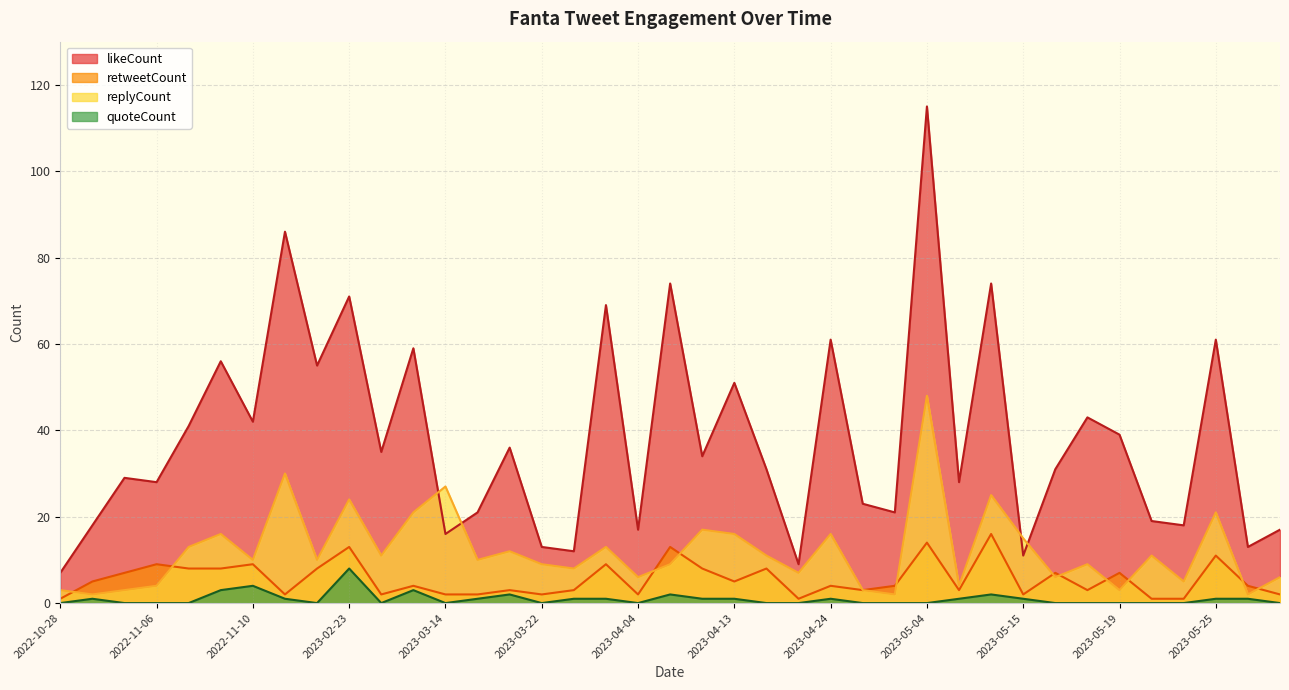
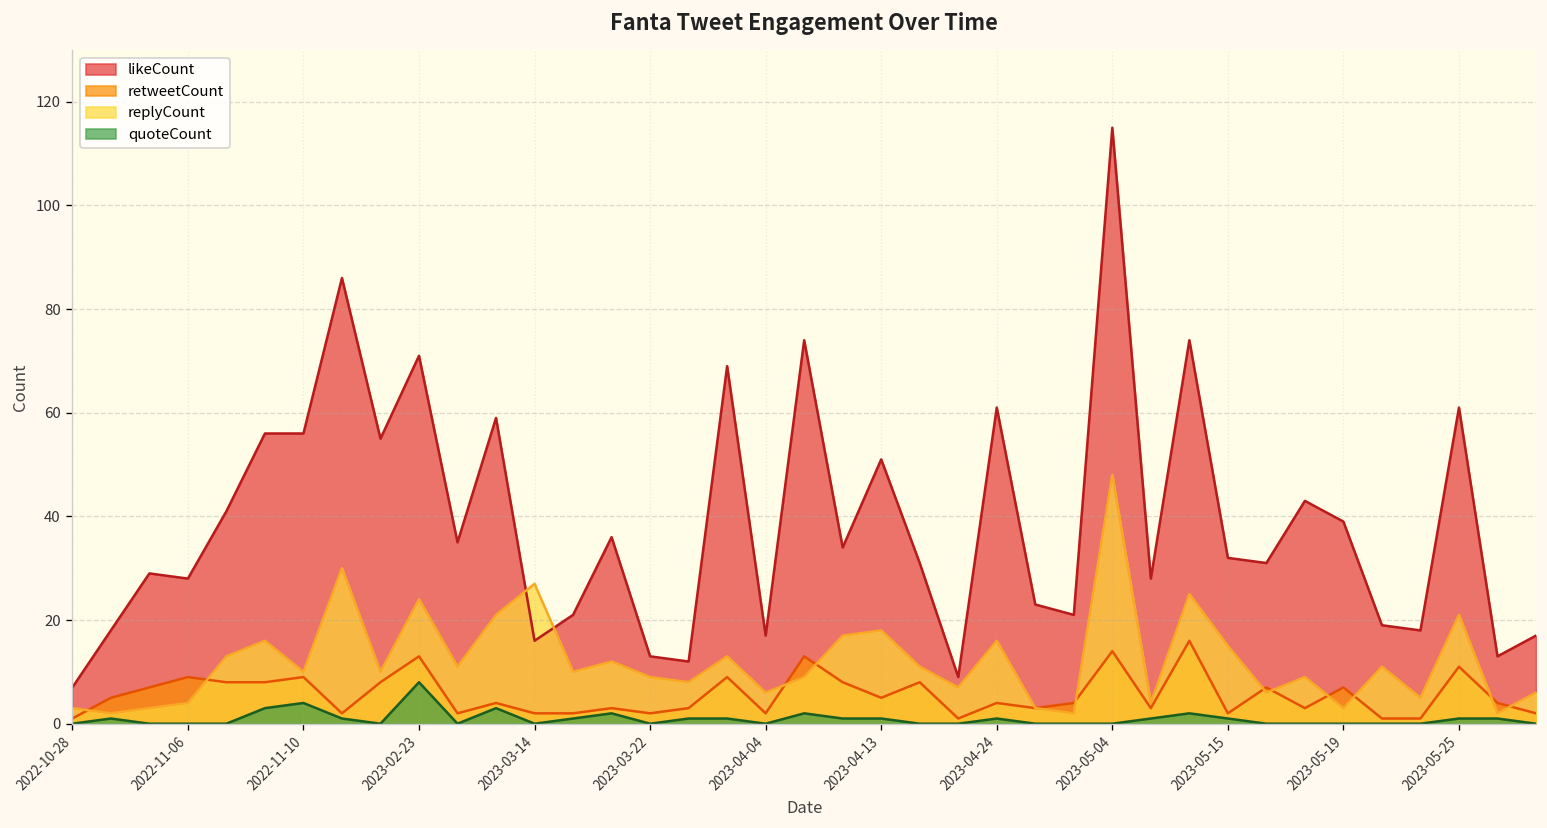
likeCount, 2022-11-10: 42 -> 56
replyCount, 2023-04-13: 16 -> 18
likeCount, 2023-05-15: 11 -> 32
